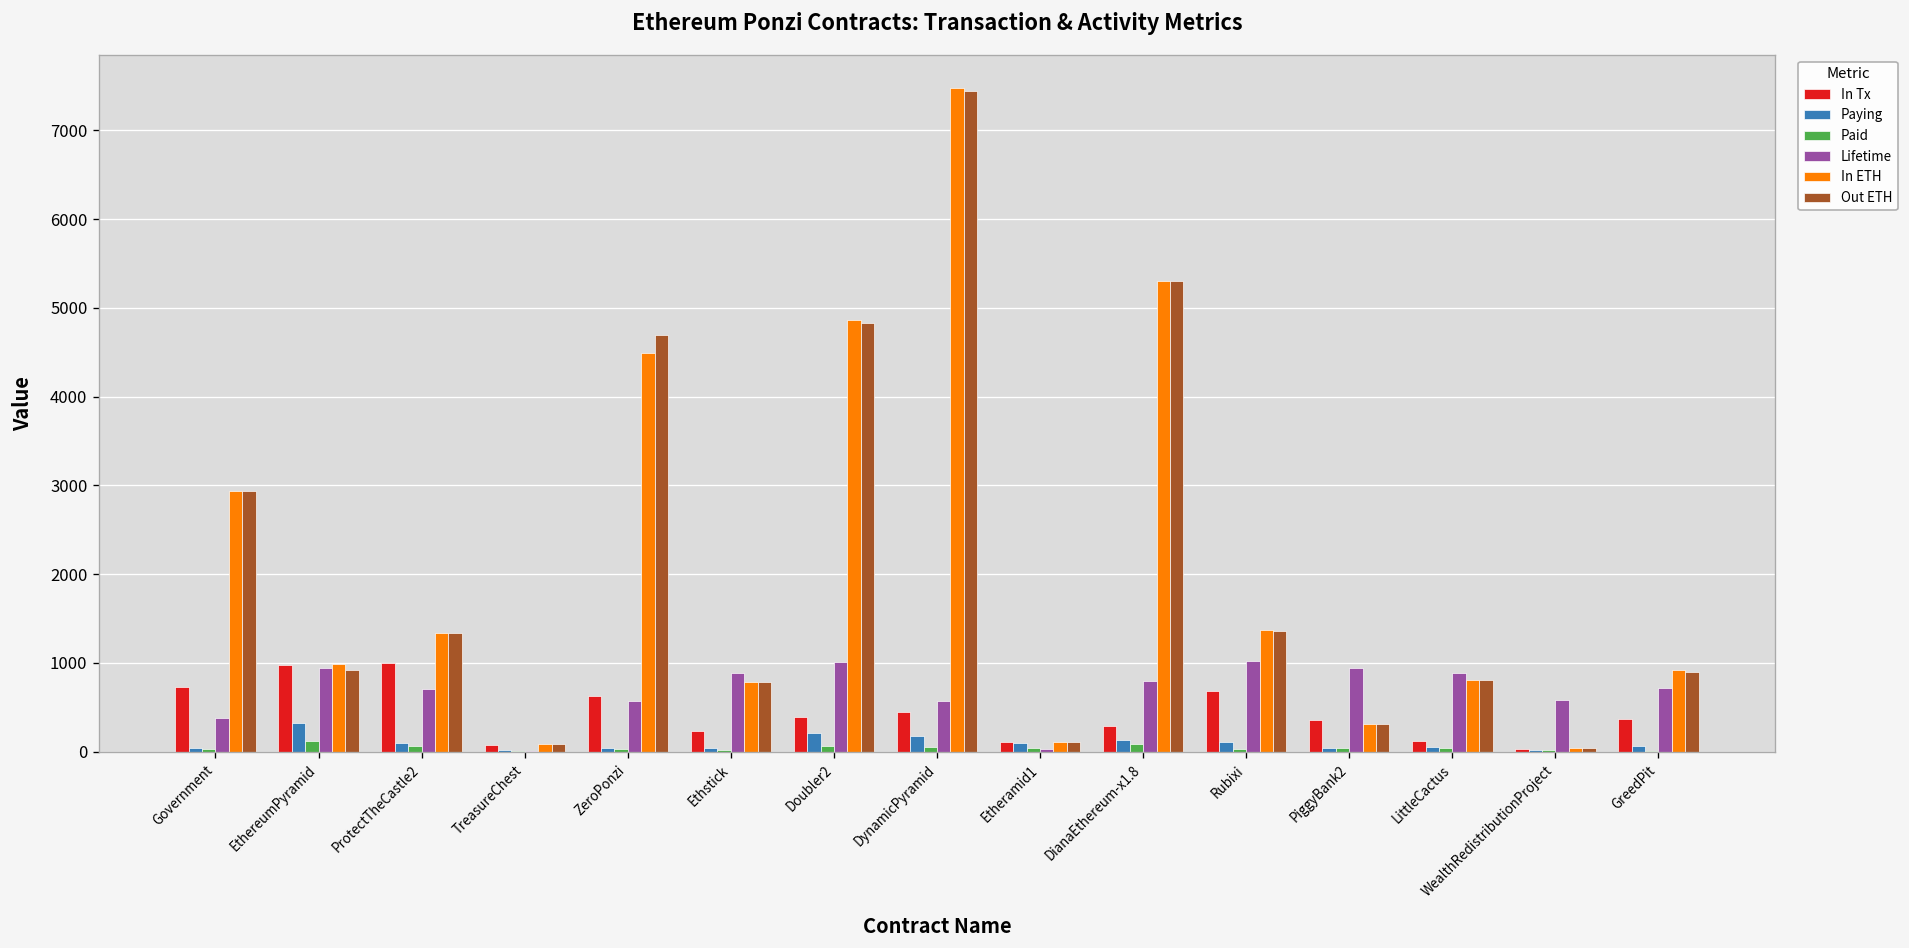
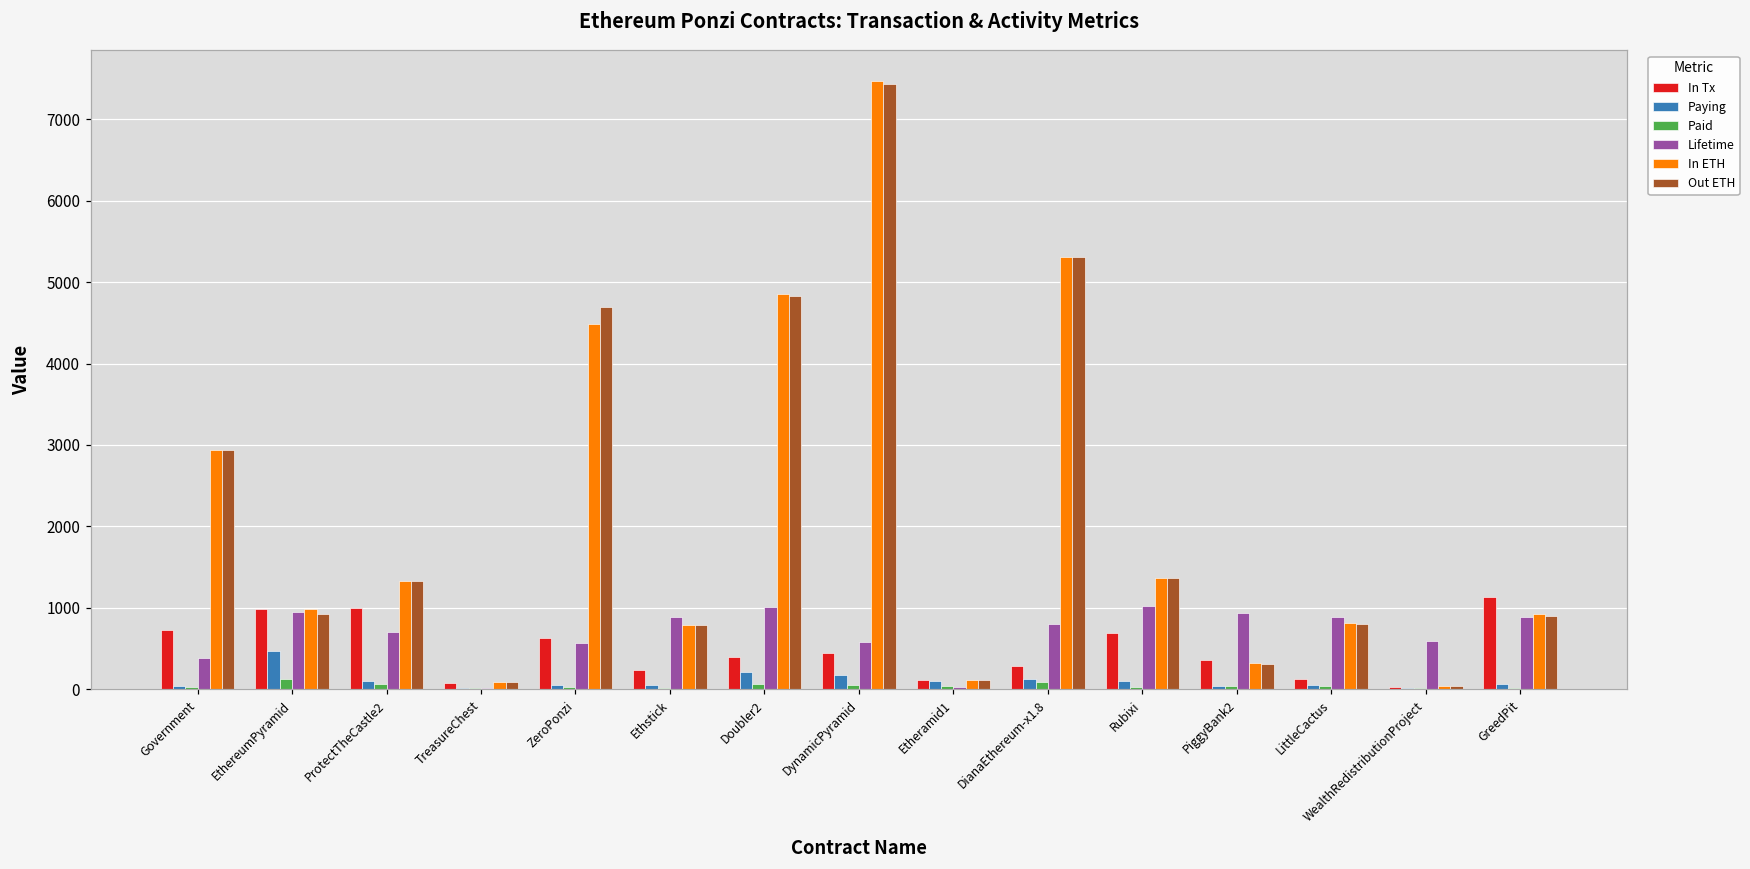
Paying, EthereumPyramid: 300 -> 500
In Tx, GreedPit: 400 -> 1100
Lifetime, GreedPit: 700 -> 900
